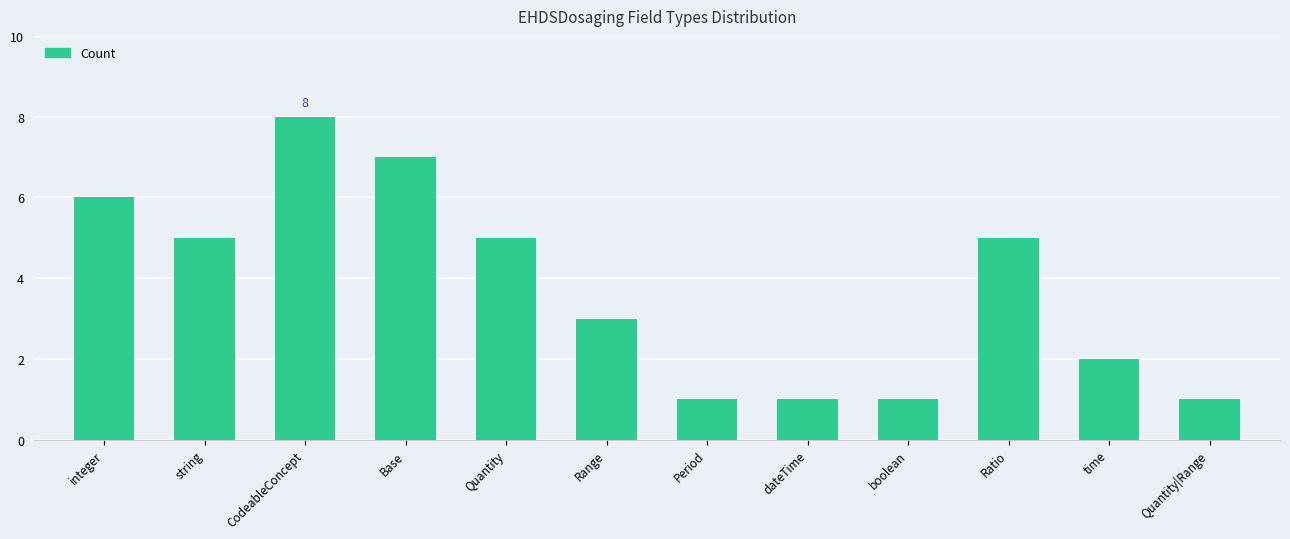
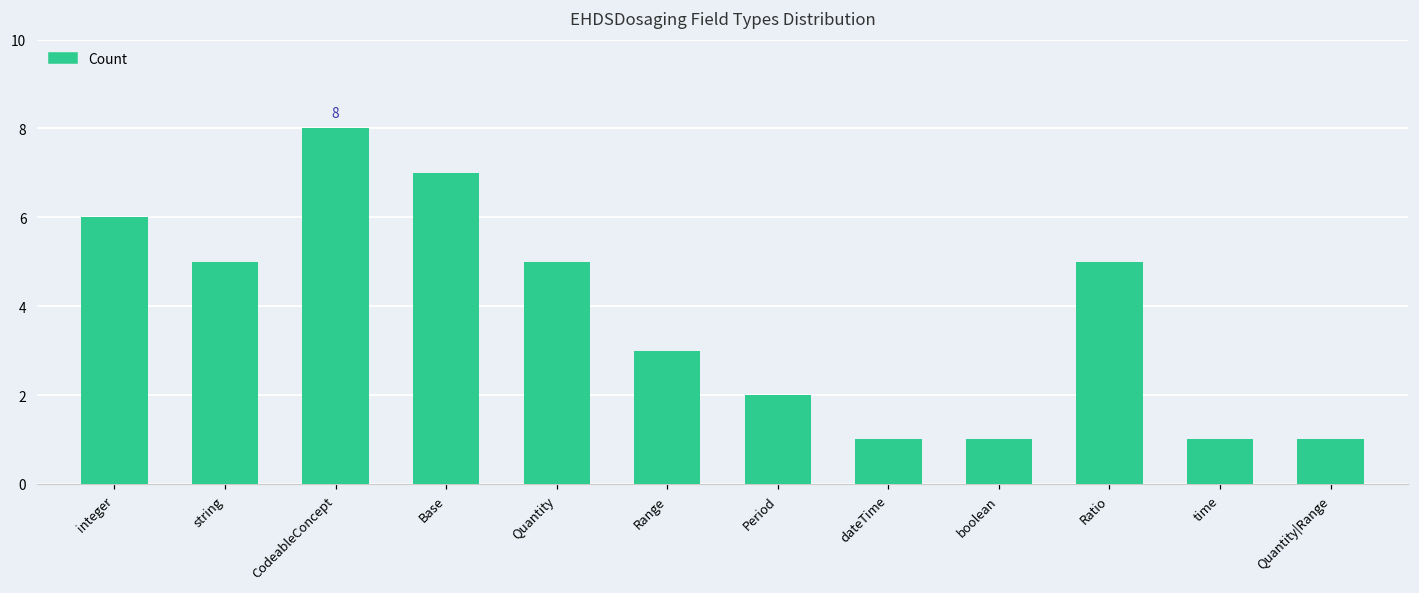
Period: 1 -> 2
time: 2 -> 1
